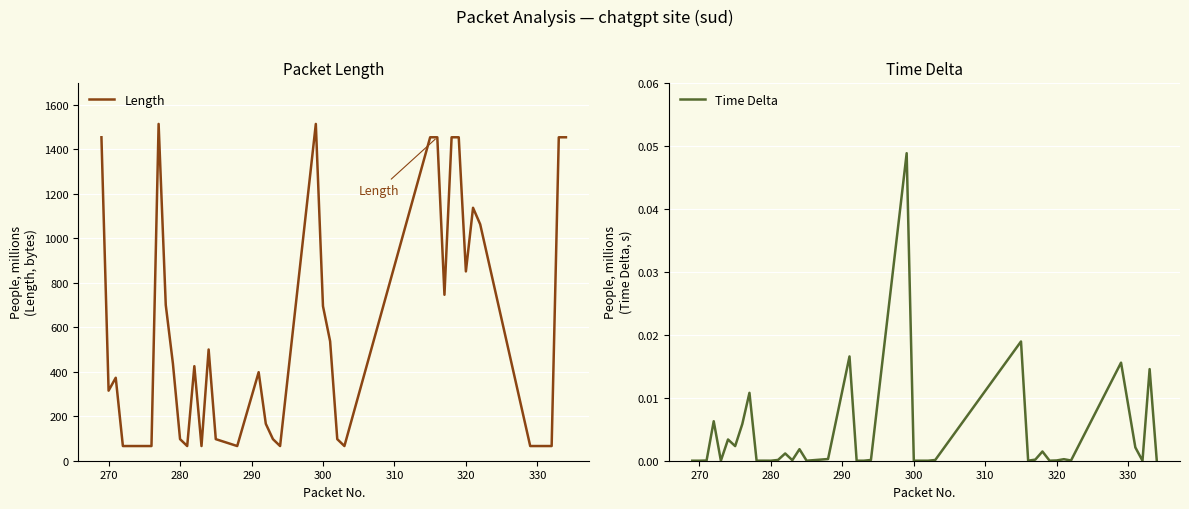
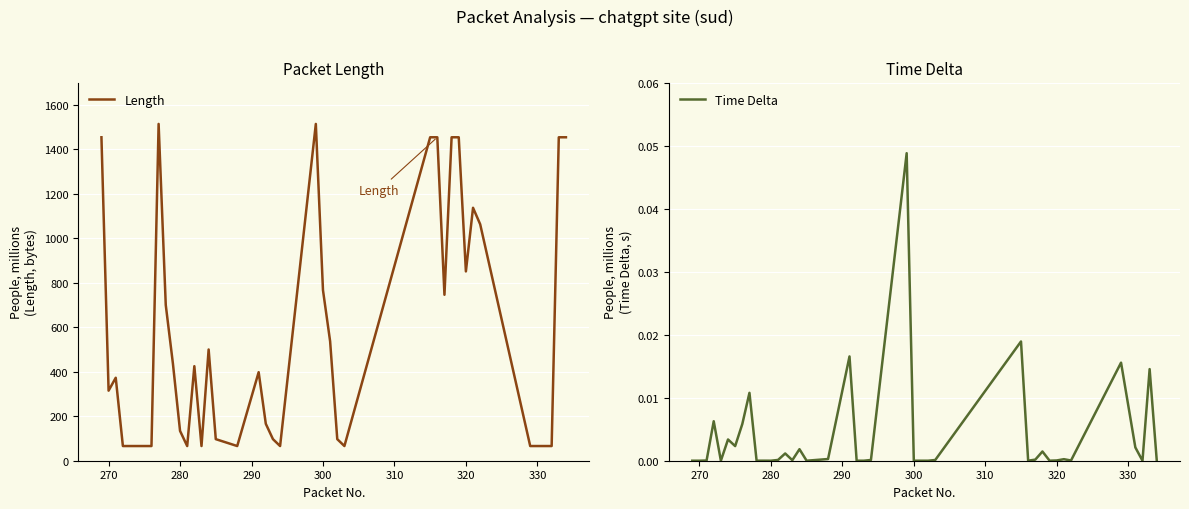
Packet Length, 280: 100 -> 130
Packet Length, 300: 700 -> 770
